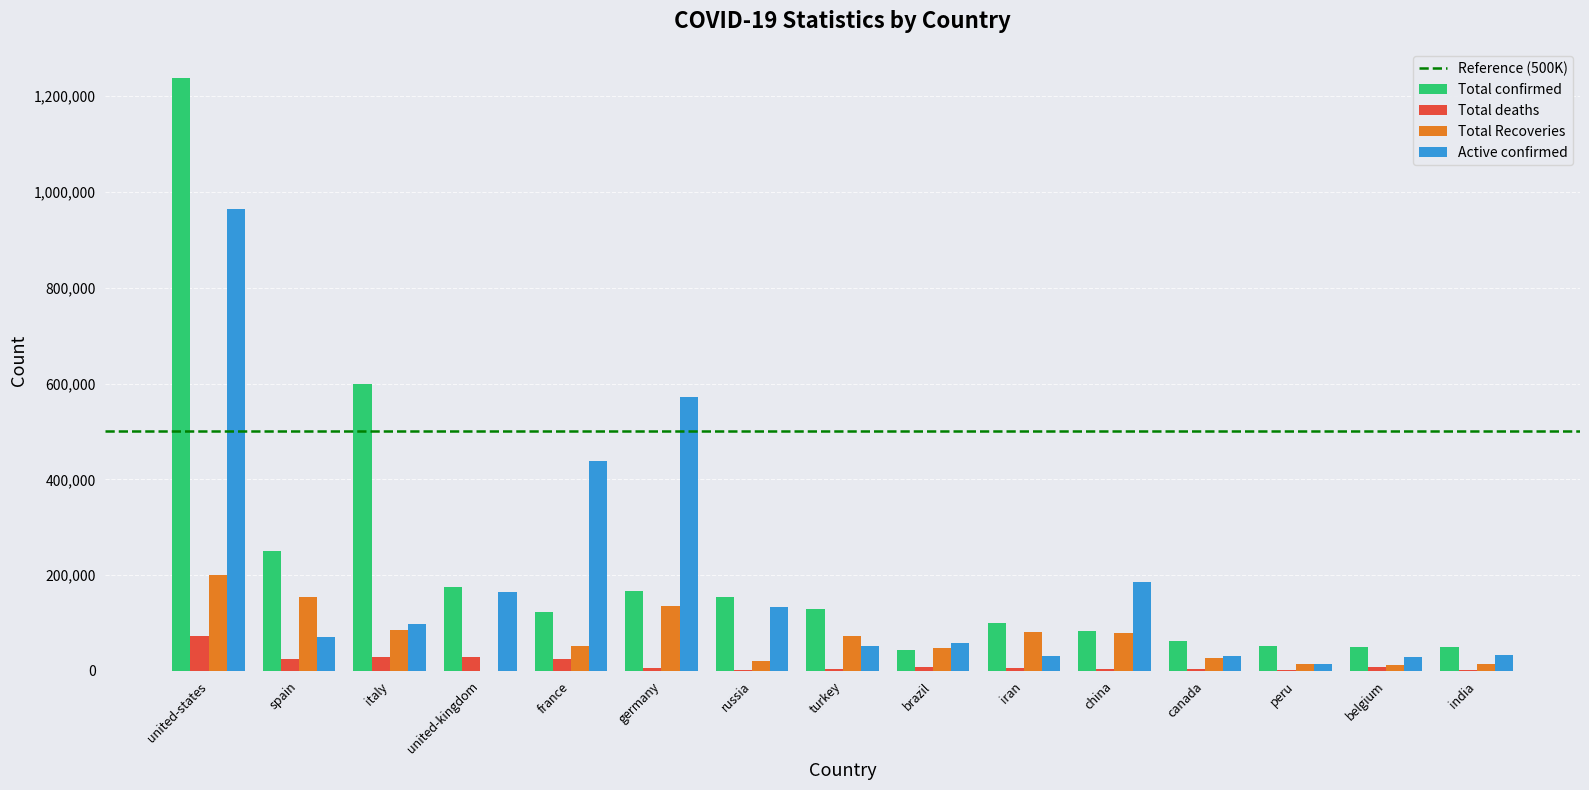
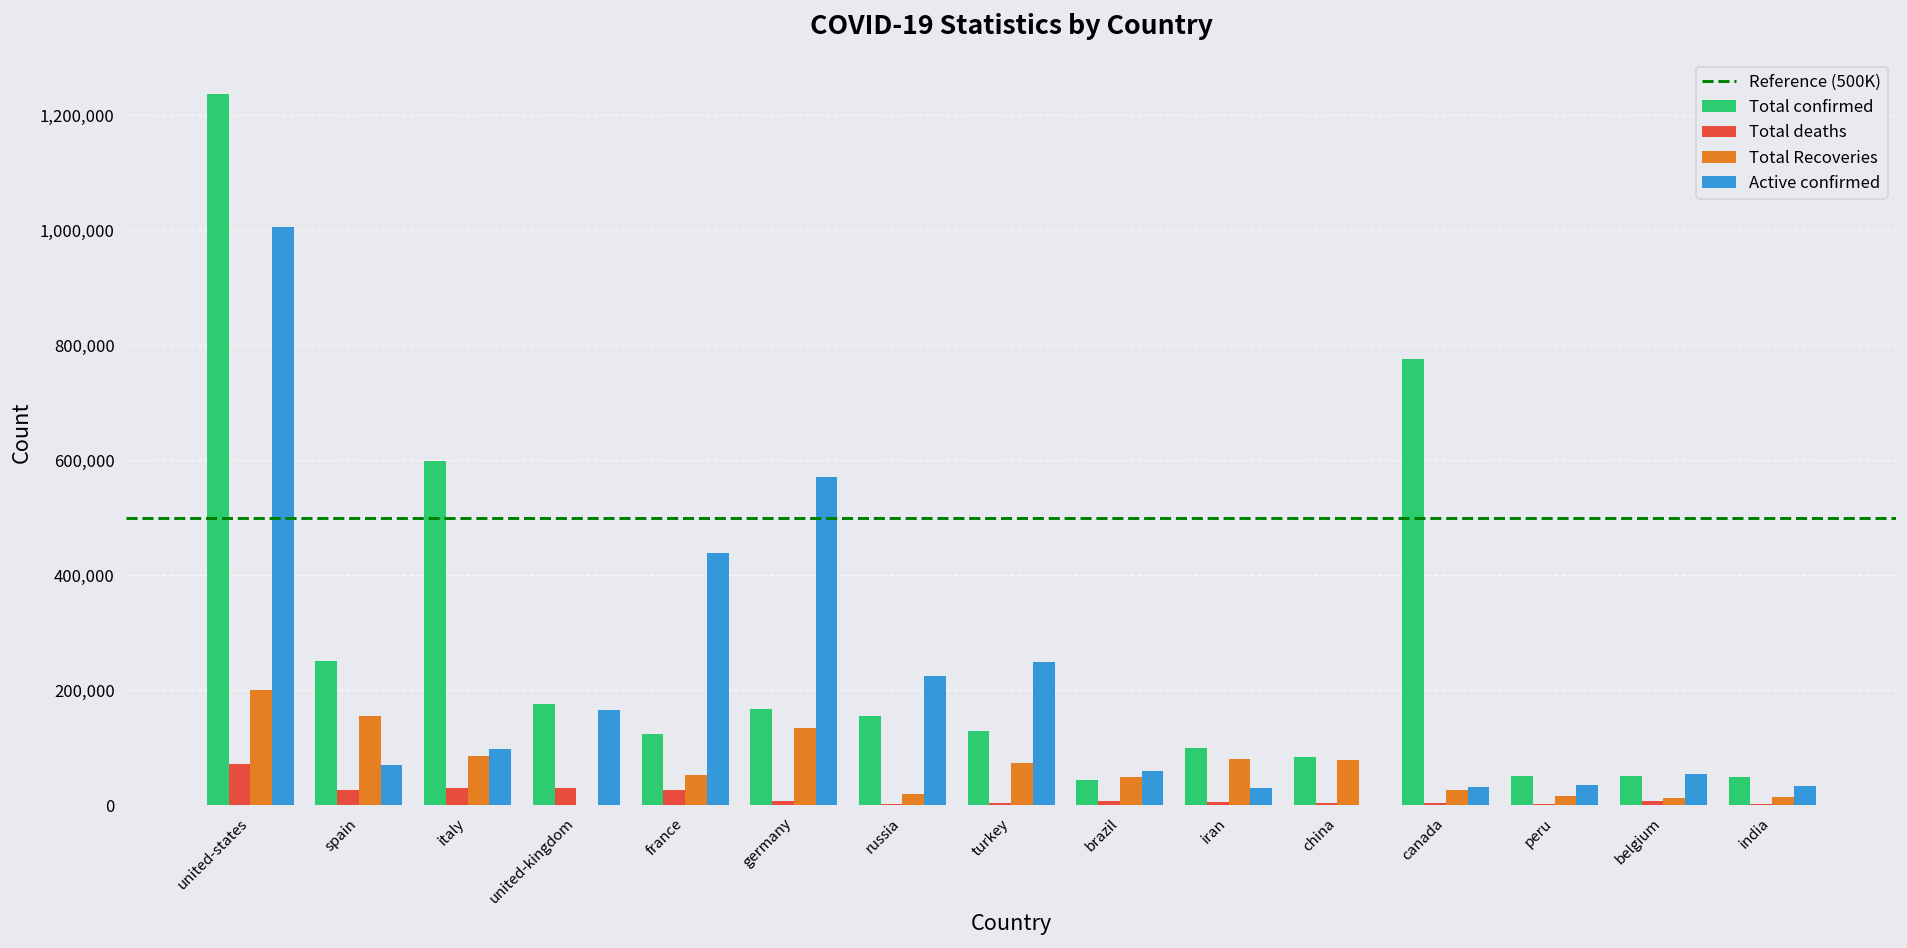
Active confirmed, united-states: 960,000 -> 1,010,000
Active confirmed, russia: 130,000 -> 220,000
Active confirmed, turkey: 50,000 -> 250,000
Active confirmed, china: 190,000 -> 0
Total confirmed, canada: 60,000 -> 780,000
Active confirmed, peru: 20,000 -> 30,000
Active confirmed, belgium: 30,000 -> 50,000
